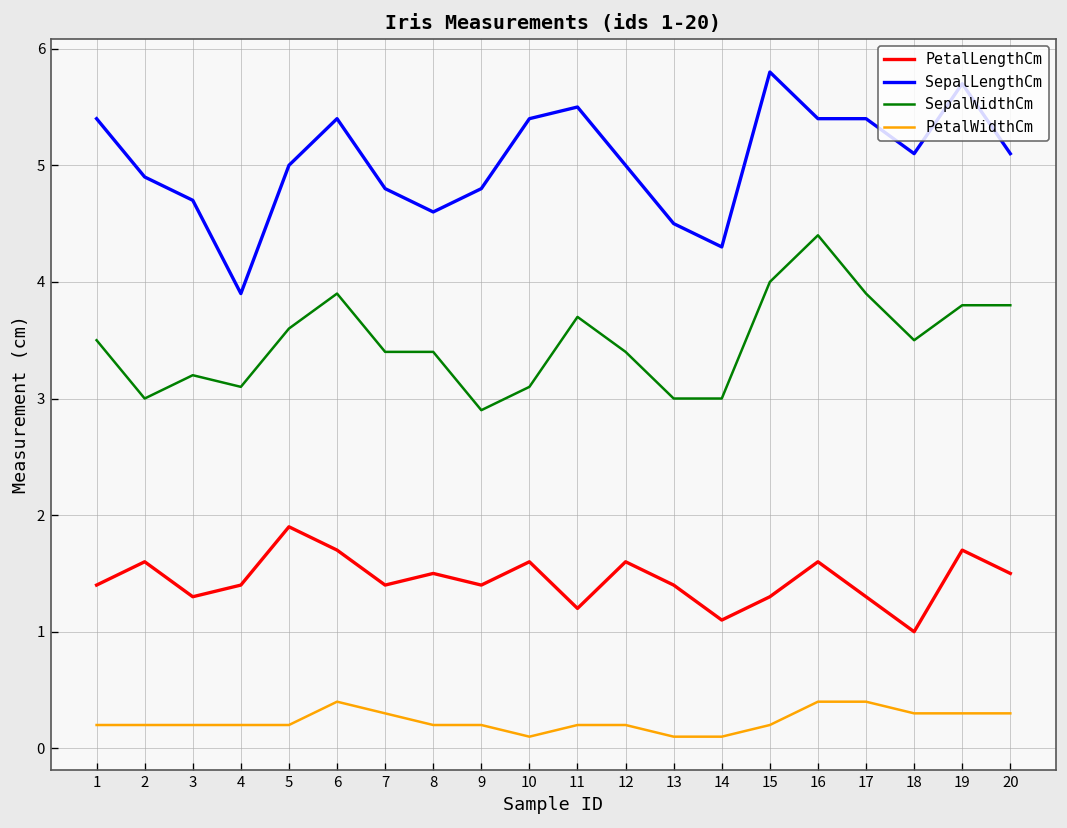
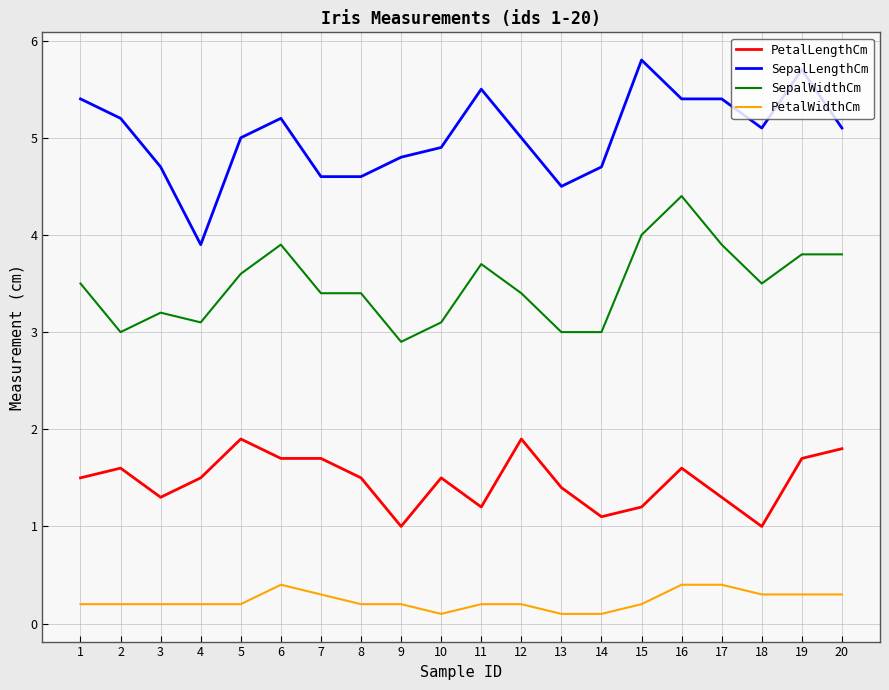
PetalLengthCm, 1: 1.4 -> 1.5
SepalLengthCm, 2: 4.9 -> 5.2
PetalLengthCm, 4: 1.4 -> 1.5
SepalLengthCm, 6: 5.4 -> 5.2
PetalLengthCm, 7: 1.4 -> 1.7
SepalLengthCm, 7: 4.8 -> 4.6
PetalLengthCm, 9: 1.4 -> 1.0
PetalLengthCm, 10: 1.6 -> 1.5
SepalLengthCm, 10: 5.4 -> 4.9
PetalLengthCm, 12: 1.6 -> 1.9
SepalLengthCm, 14: 4.3 -> 4.7
PetalLengthCm, 15: 1.3 -> 1.2
PetalLengthCm, 20: 1.5 -> 1.8
